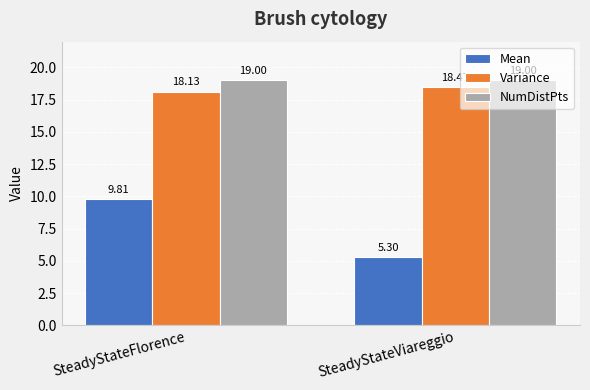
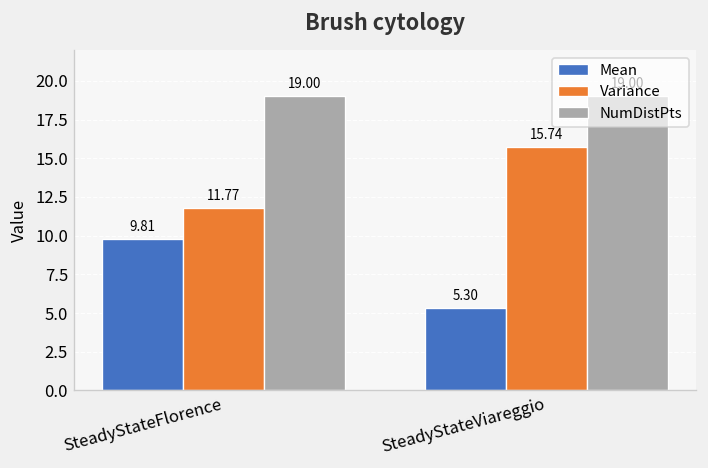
Variance, SteadyStateFlorence: 18.13 -> 11.77
Variance, SteadyStateViareggio: 18.5 -> 15.7
